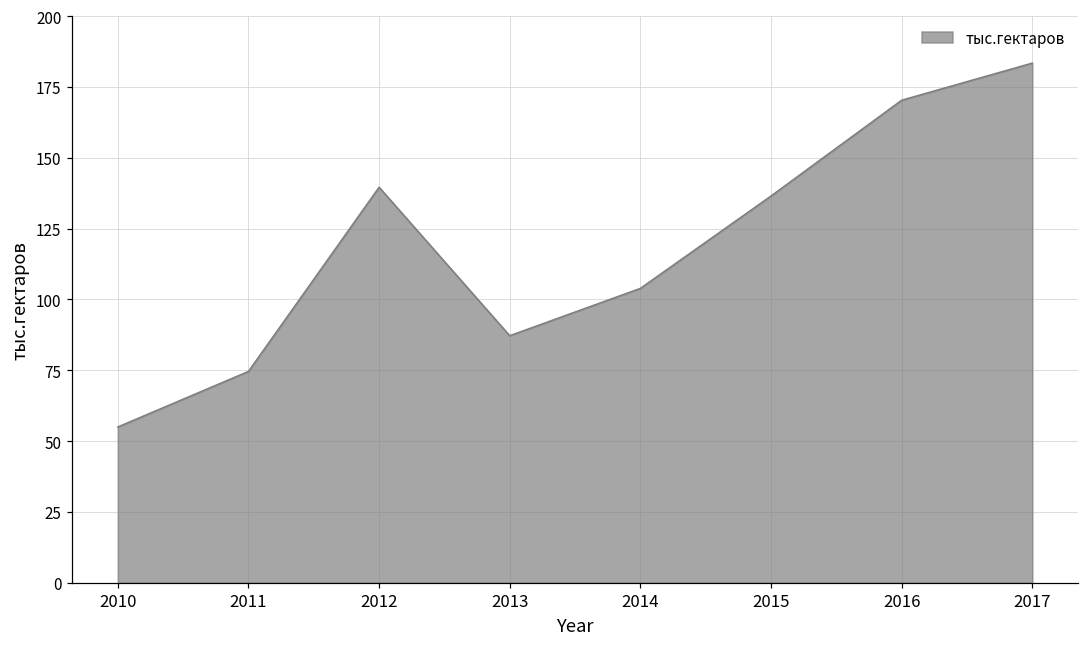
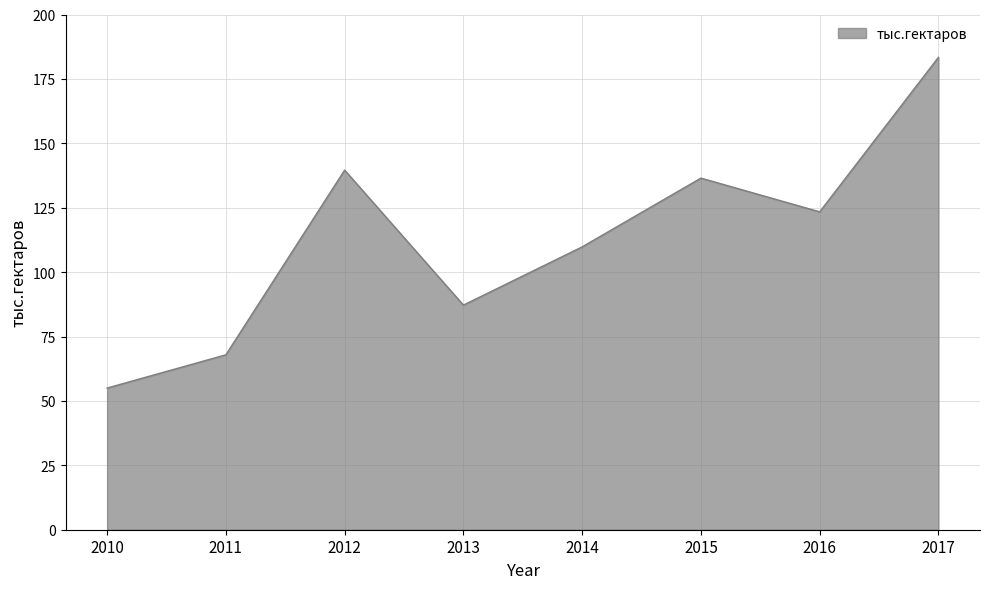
2011: 75 -> 68
2014: 104 -> 110
2016: 170 -> 123
